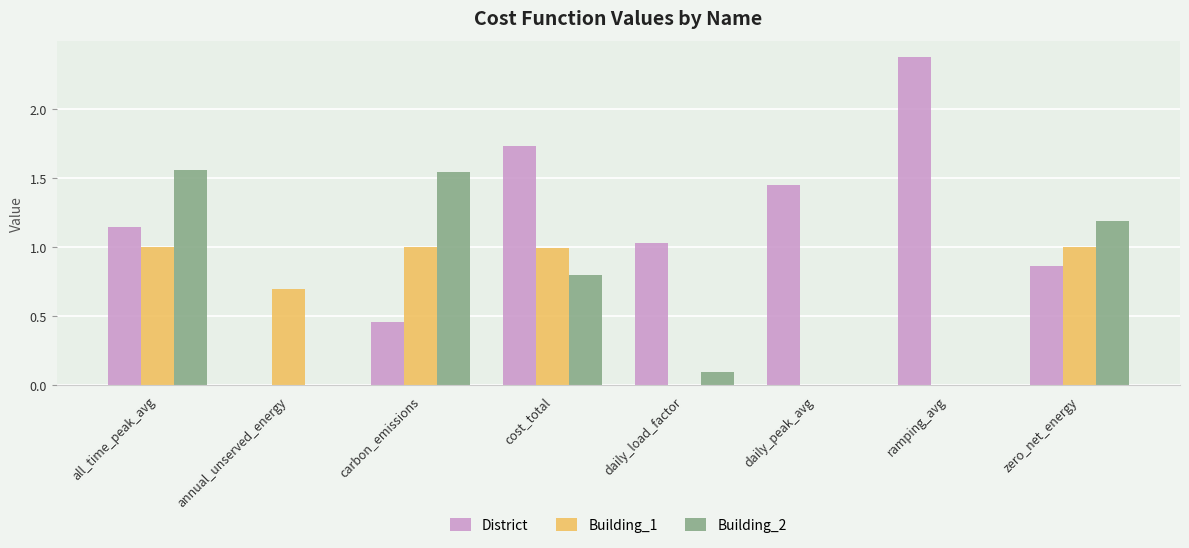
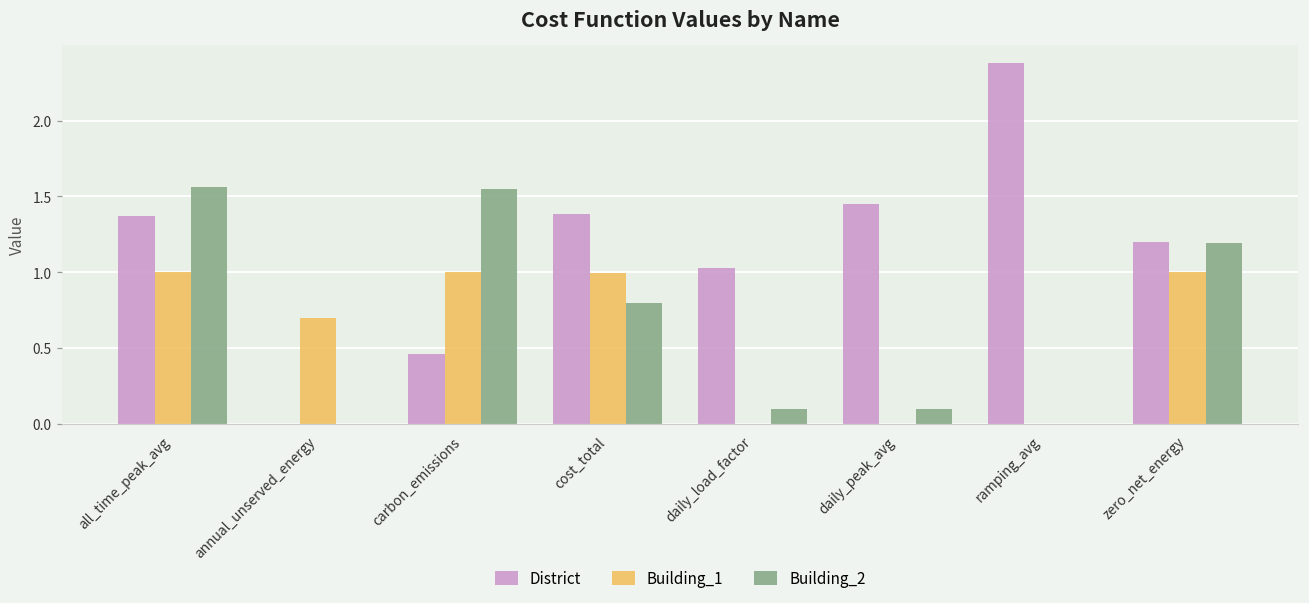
District, all_time_peak_avg: 1.15 -> 1.37
District, cost_total: 1.73 -> 1.38
Building_2, daily_peak_avg: 0.0 -> 0.1
District, zero_net_energy: 0.86 -> 1.20
